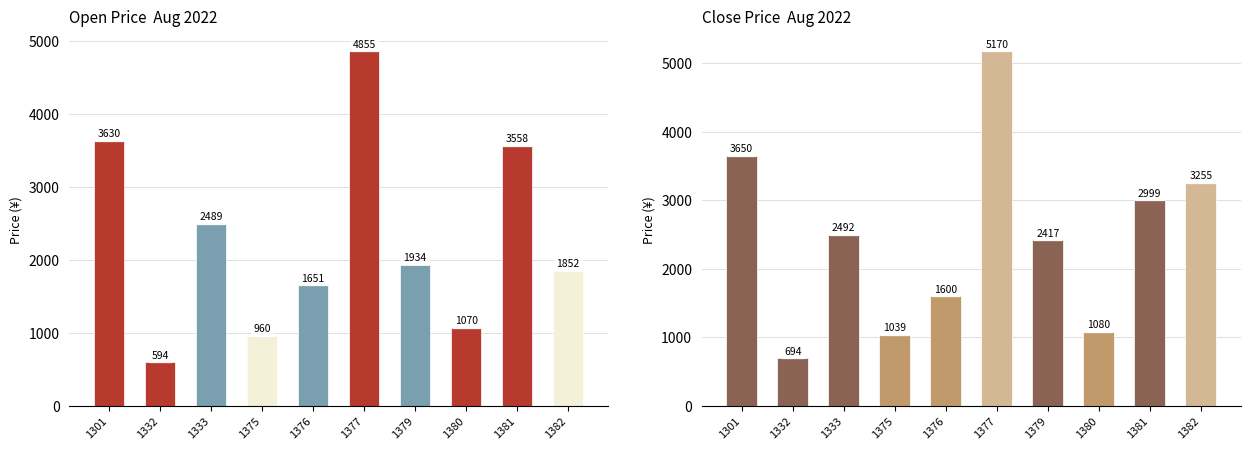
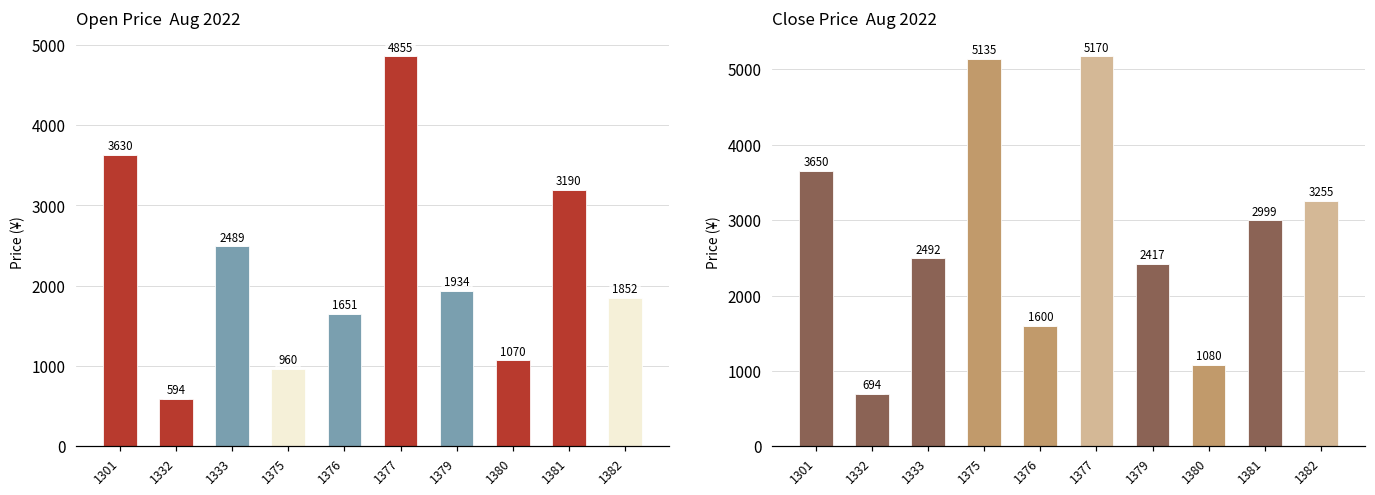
Open Price Aug 2022, 1381: 3558 -> 3190
Close Price Aug 2022, 1375: 1039 -> 5135
